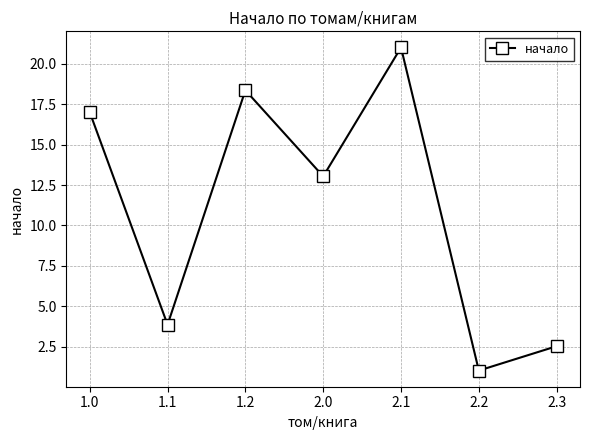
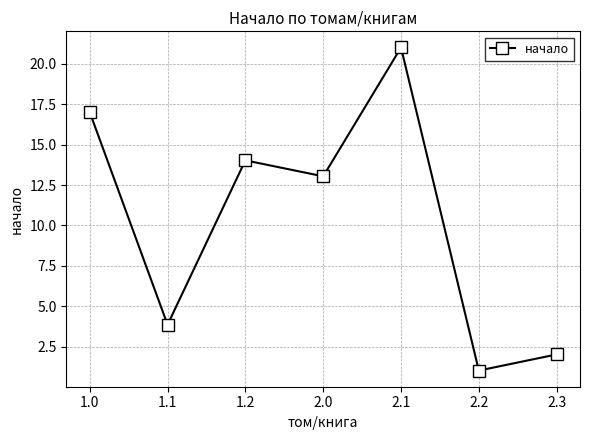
1.2: 18.4 -> 14.0
2.3: 2.5 -> 2.0
